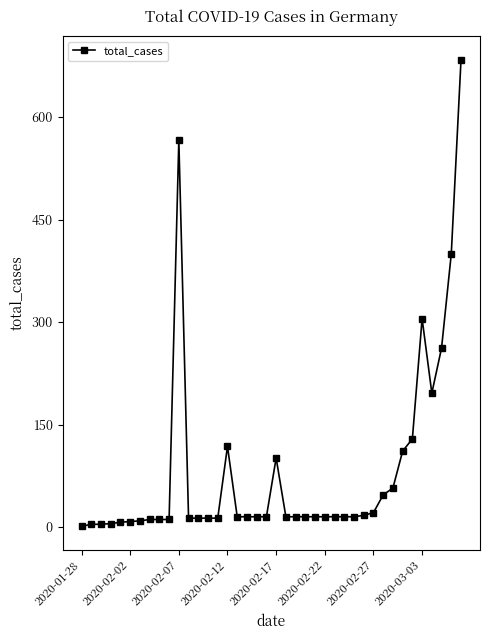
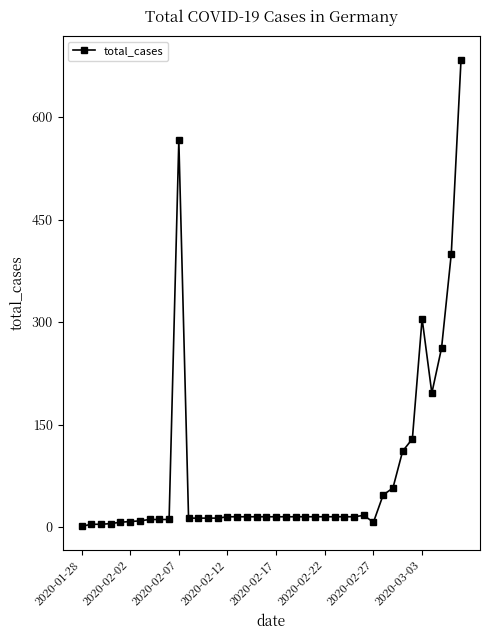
2020-02-12: 120 -> 20
2020-02-17: 100 -> 20
2020-02-27: 20 -> 10
